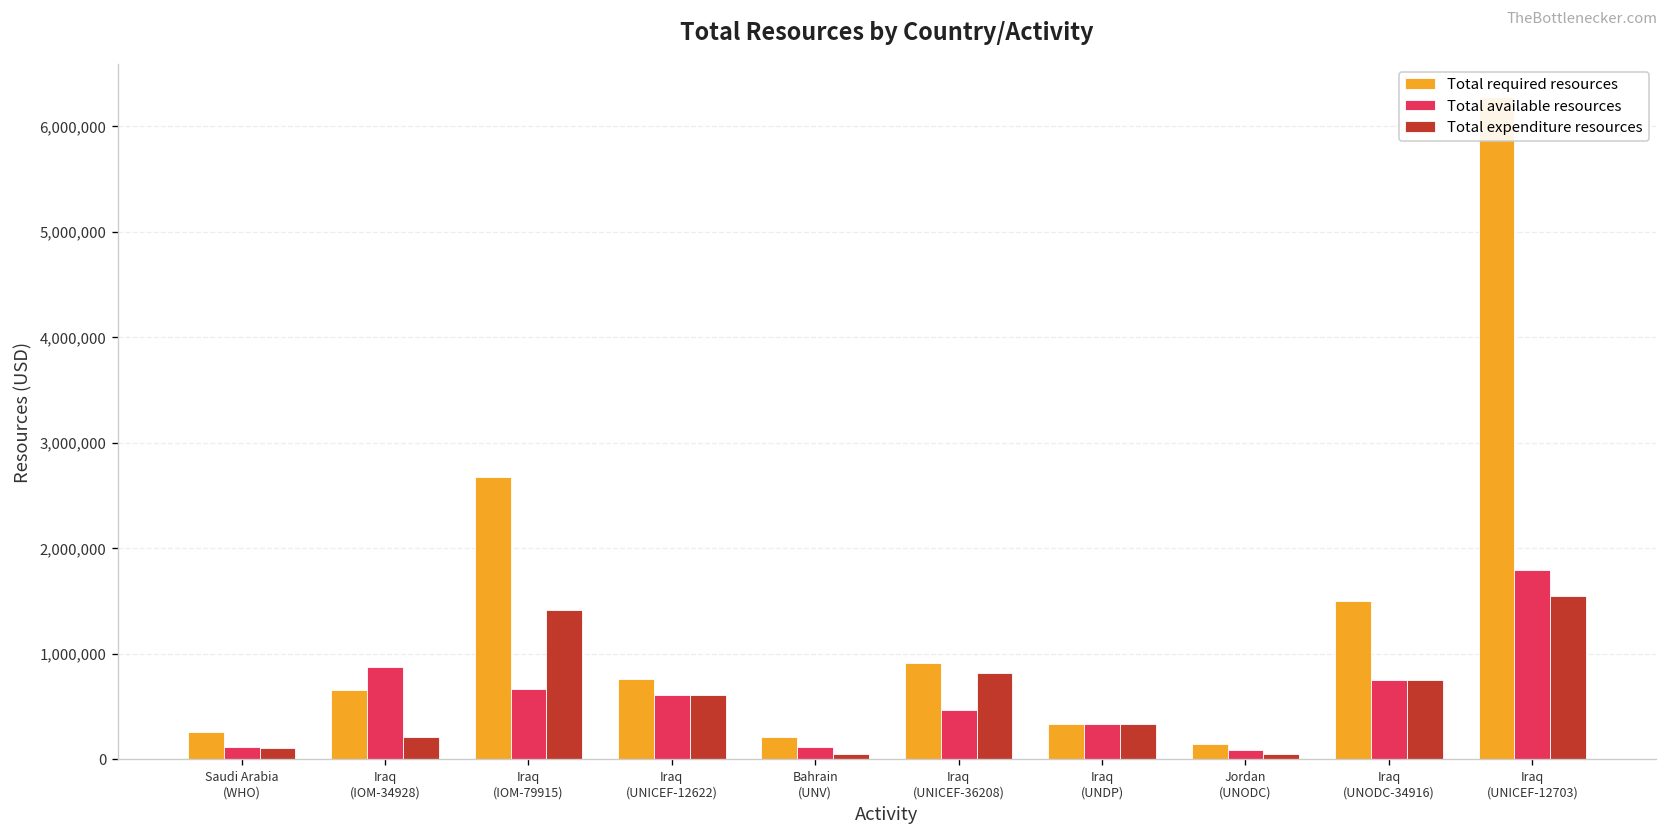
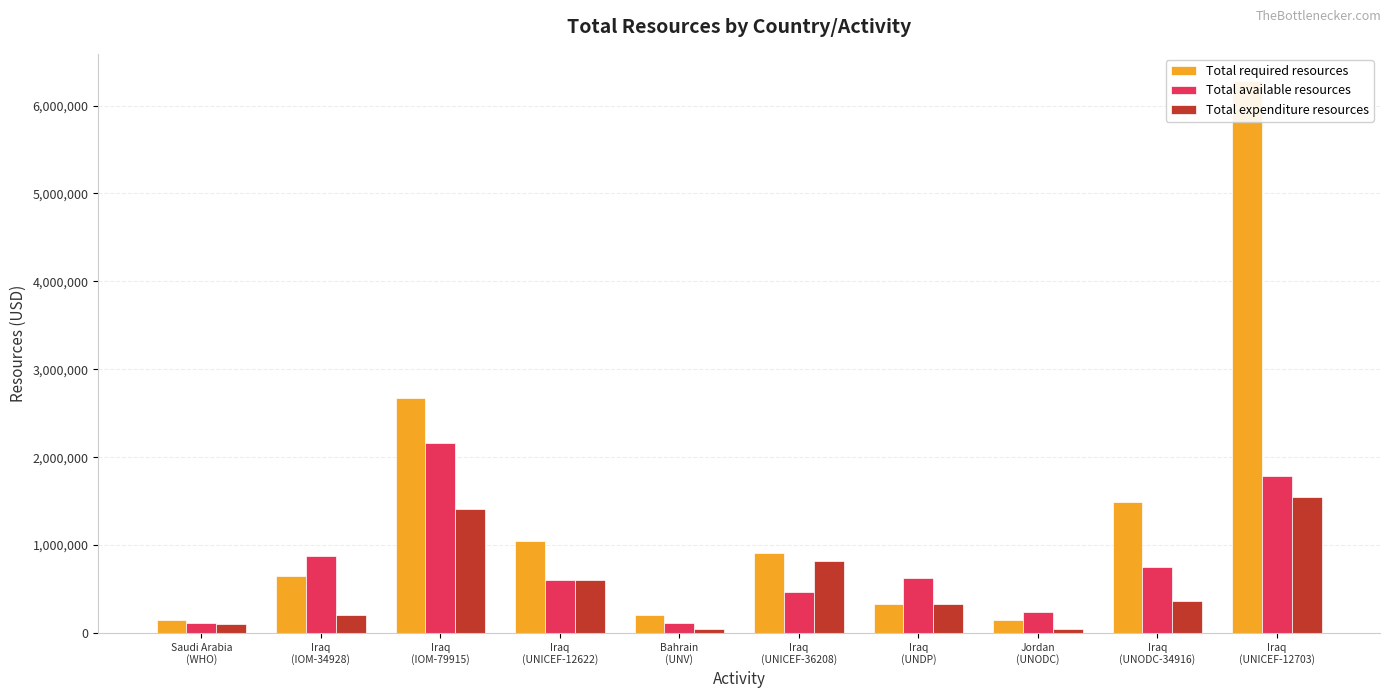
Total required resources, Saudi Arabia (WHO): 300,000 -> 100,000
Total available resources, Iraq (IOM-79915): 700,000 -> 2,200,000
Total required resources, Iraq (UNICEF-12622): 800,000 -> 1,000,000
Total available resources, Iraq (UNDP): 300,000 -> 600,000
Total available resources, Jordan (UNODC): 100,000 -> 200,000
Total expenditure resources, Iraq (UNODC-34916): 800,000 -> 400,000
